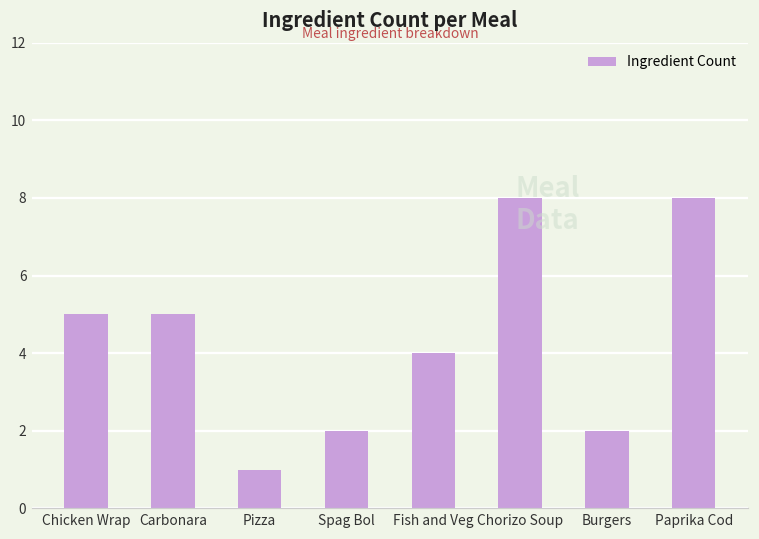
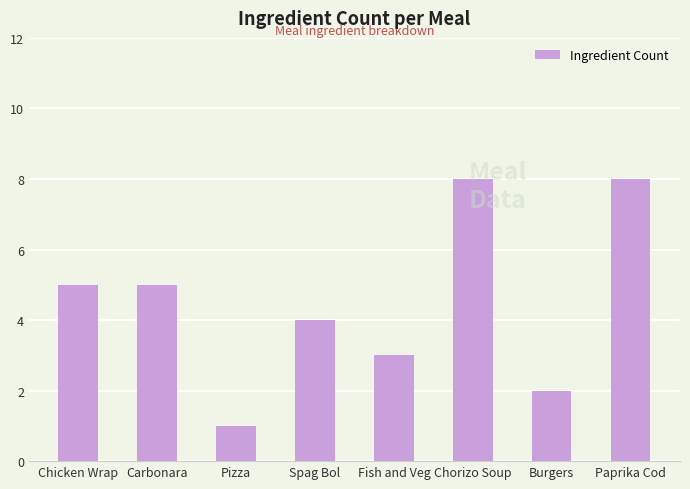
Spag Bol: 2 -> 4
Fish and Veg: 4 -> 3
